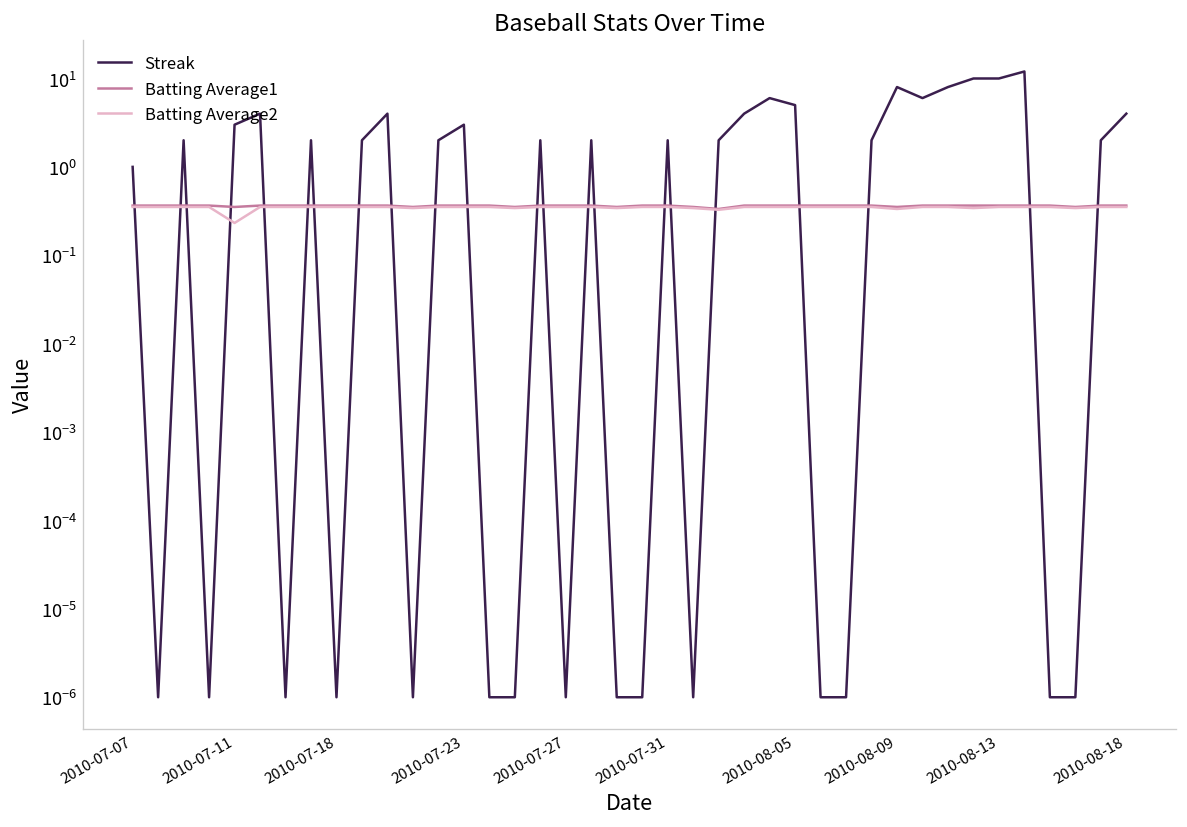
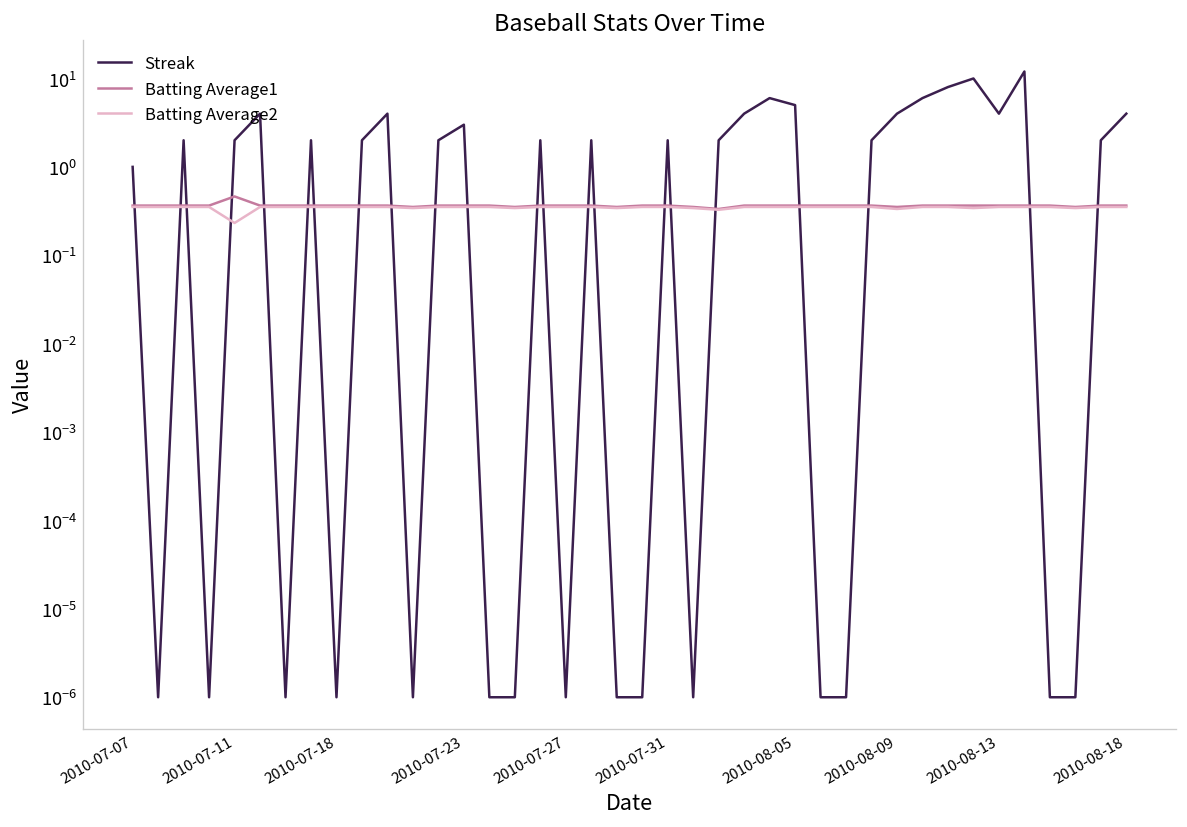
Streak, 2010-07-11: 3.0 -> 2.0
Batting Average1, 2010-07-11: 0.4 -> 0.5
Streak, 2010-08-09: 8 -> 4
Streak, 2010-08-13: 10 -> 4
